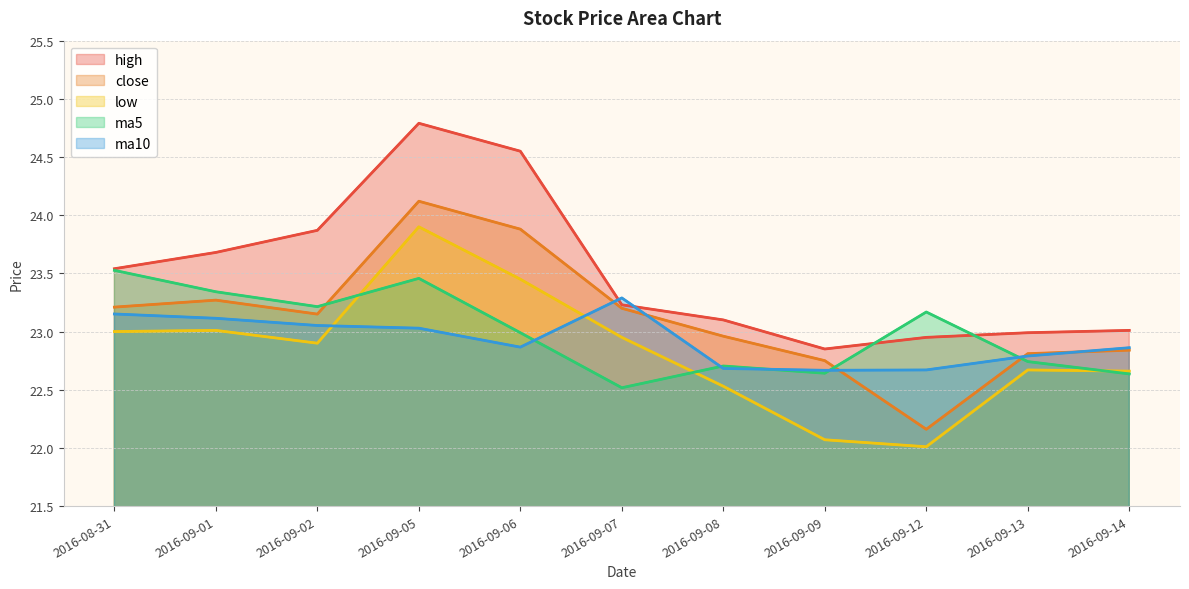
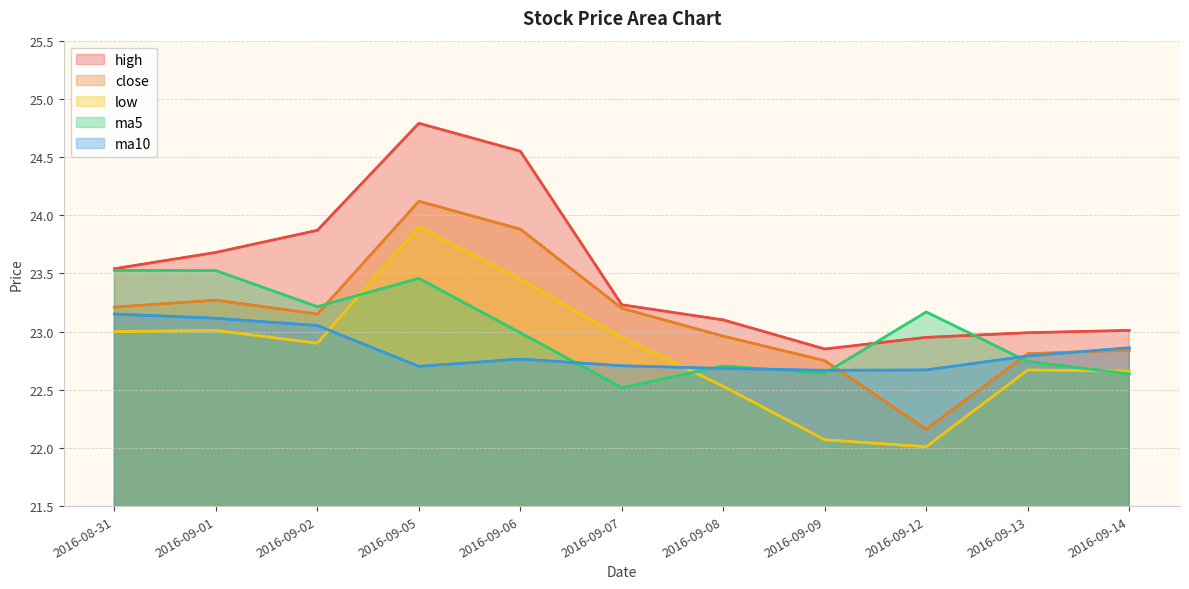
ma5, 2016-09-01: 23.34 -> 23.52
ma10, 2016-09-05: 23.03 -> 22.70
ma10, 2016-09-06: 22.87 -> 22.76
ma10, 2016-09-07: 23.29 -> 22.71
